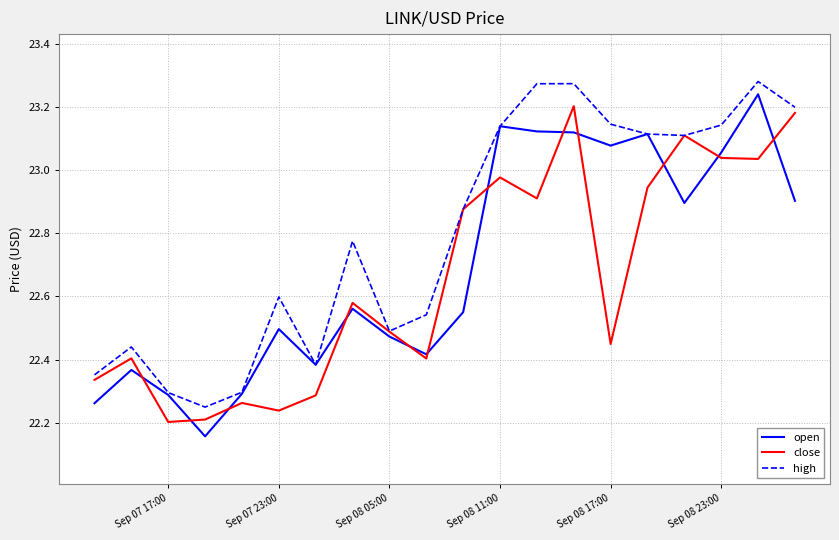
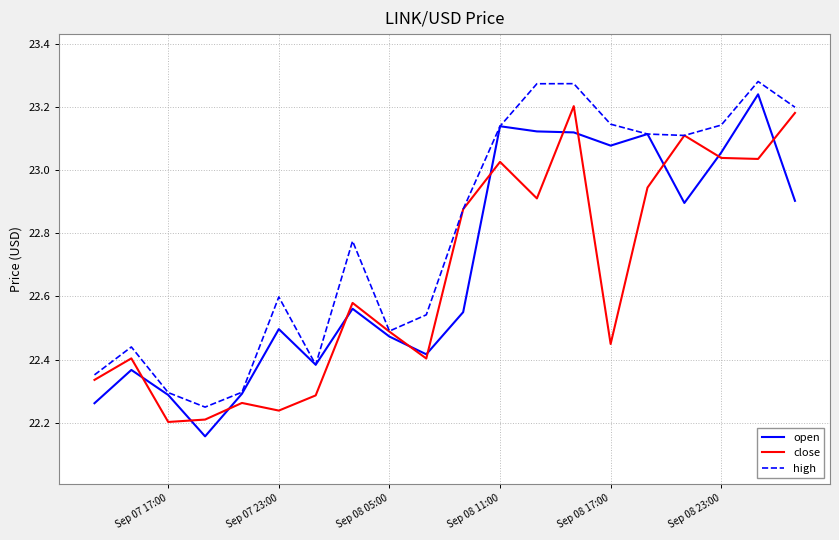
close, Sep 08 11:00: 22.98 -> 23.03
